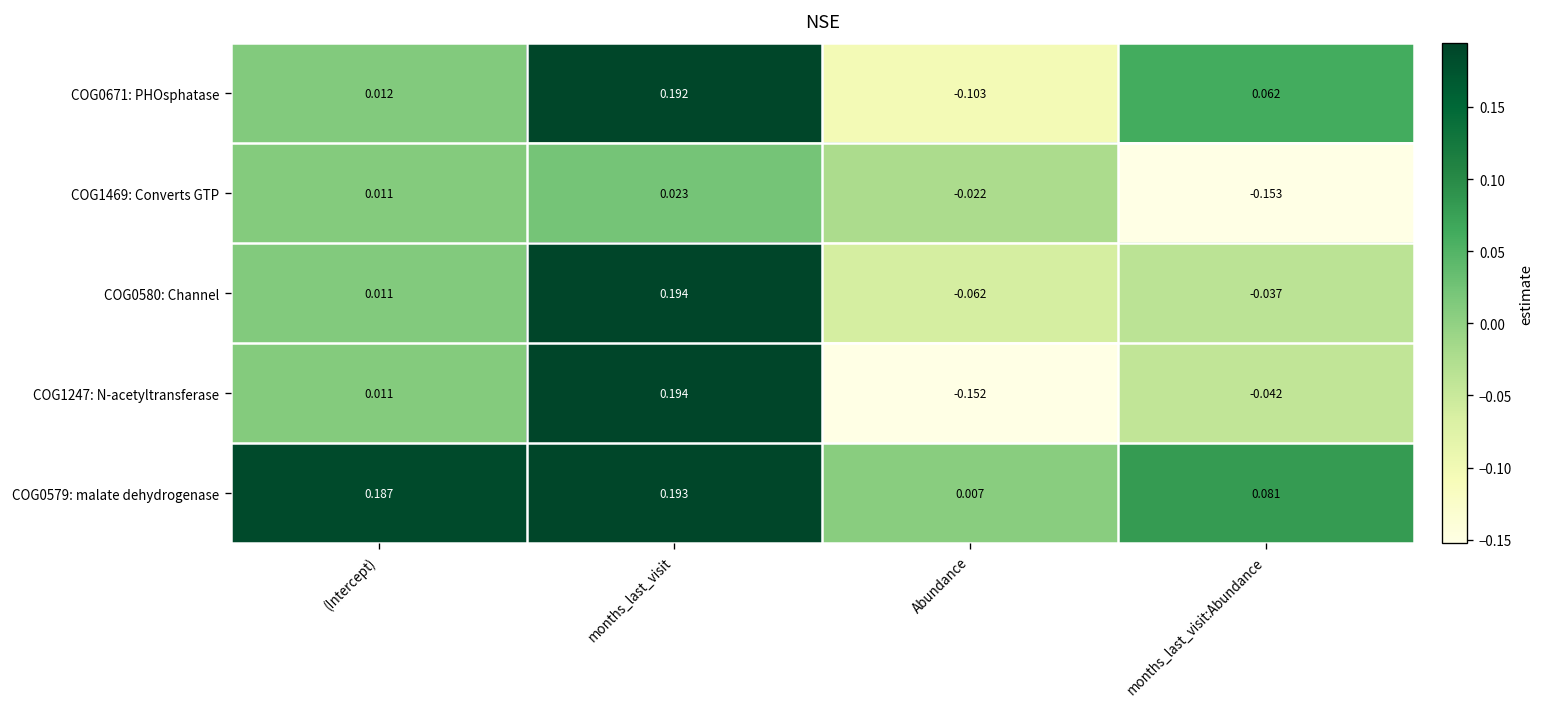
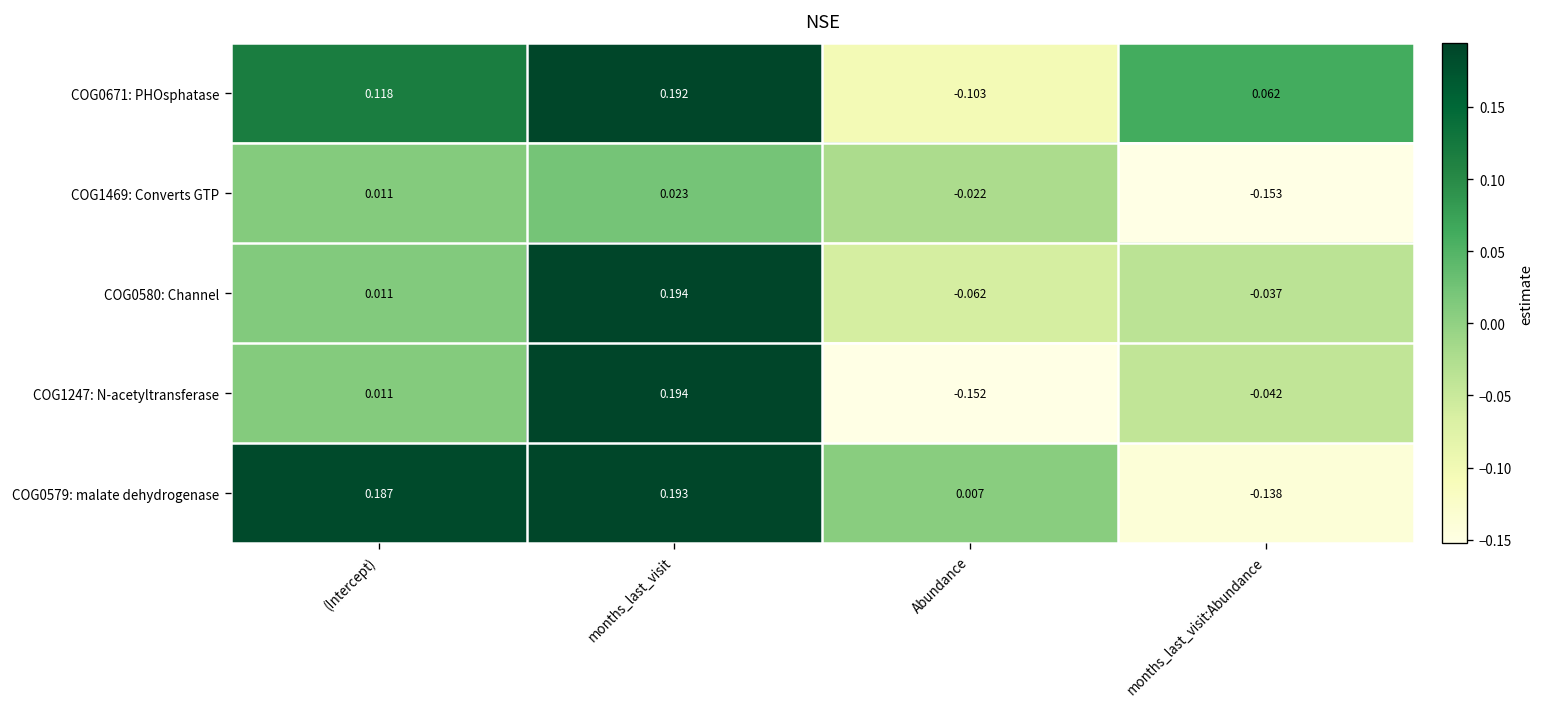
COG0671: PHOsphatase, (Intercept): 0.012 -> 0.118
COG0579: malate dehydrogenase, months_last_visit:Abundance: 0.081 -> -0.138
